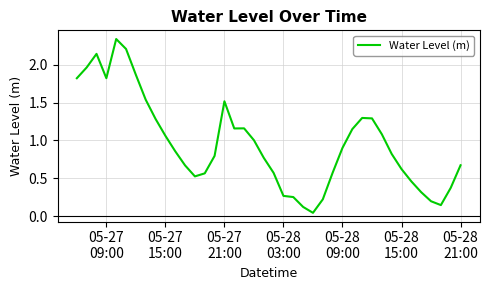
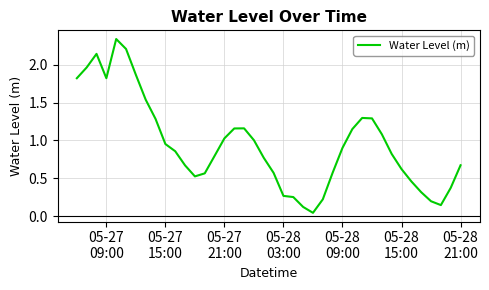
05-27 15:00: 1.1 -> 1.0
05-27 21:00: 1.5 -> 1.0
